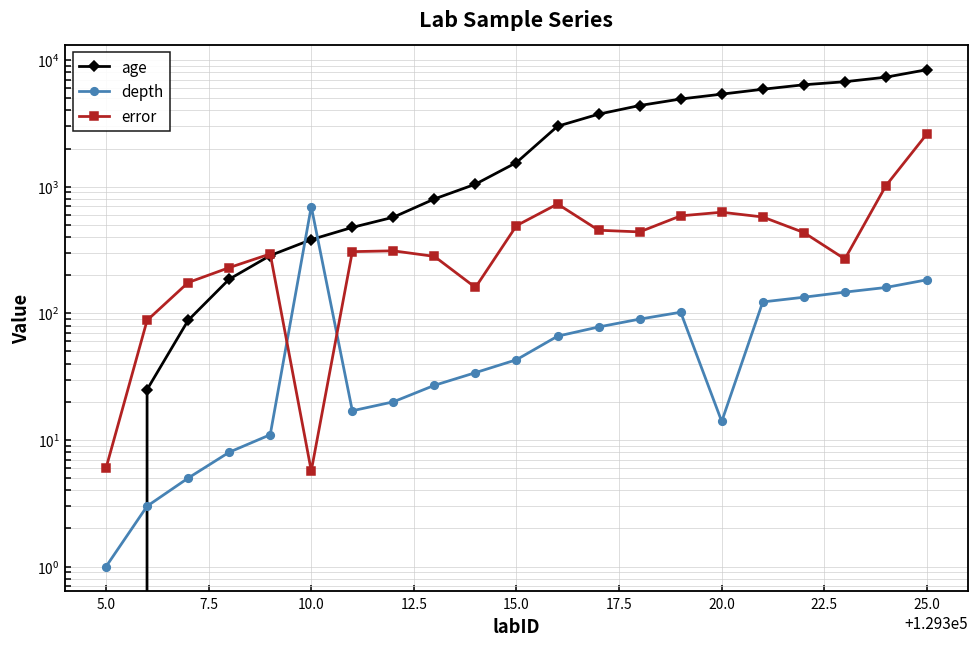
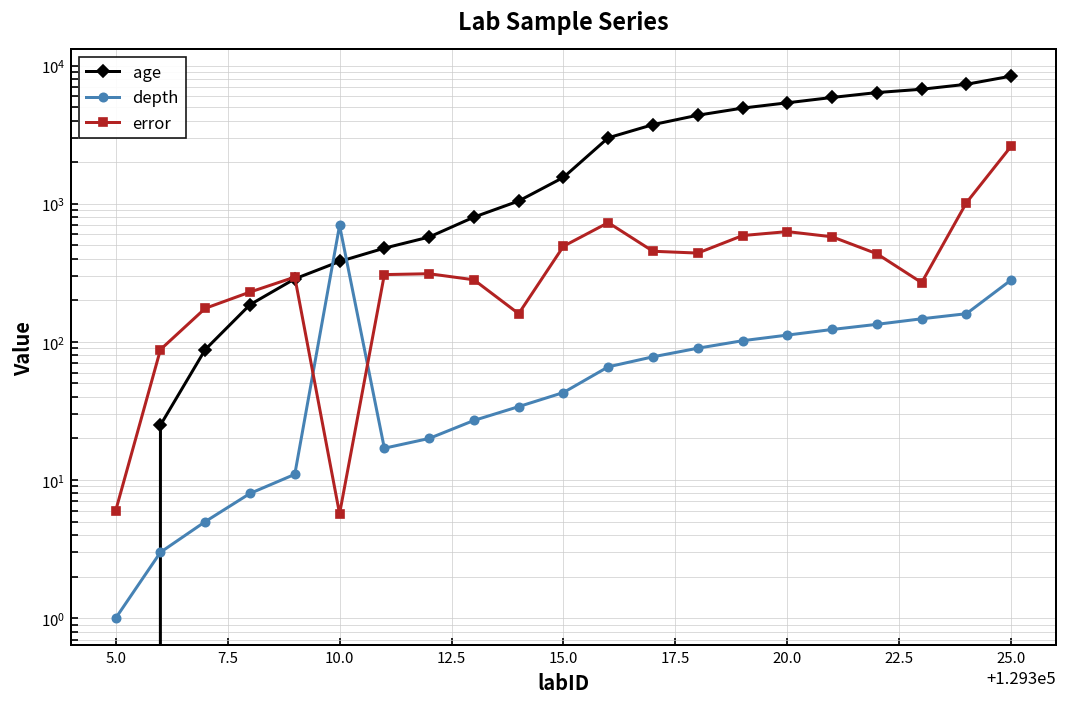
depth, 20.0: 14 -> 110
depth, 25.0: 180 -> 280
